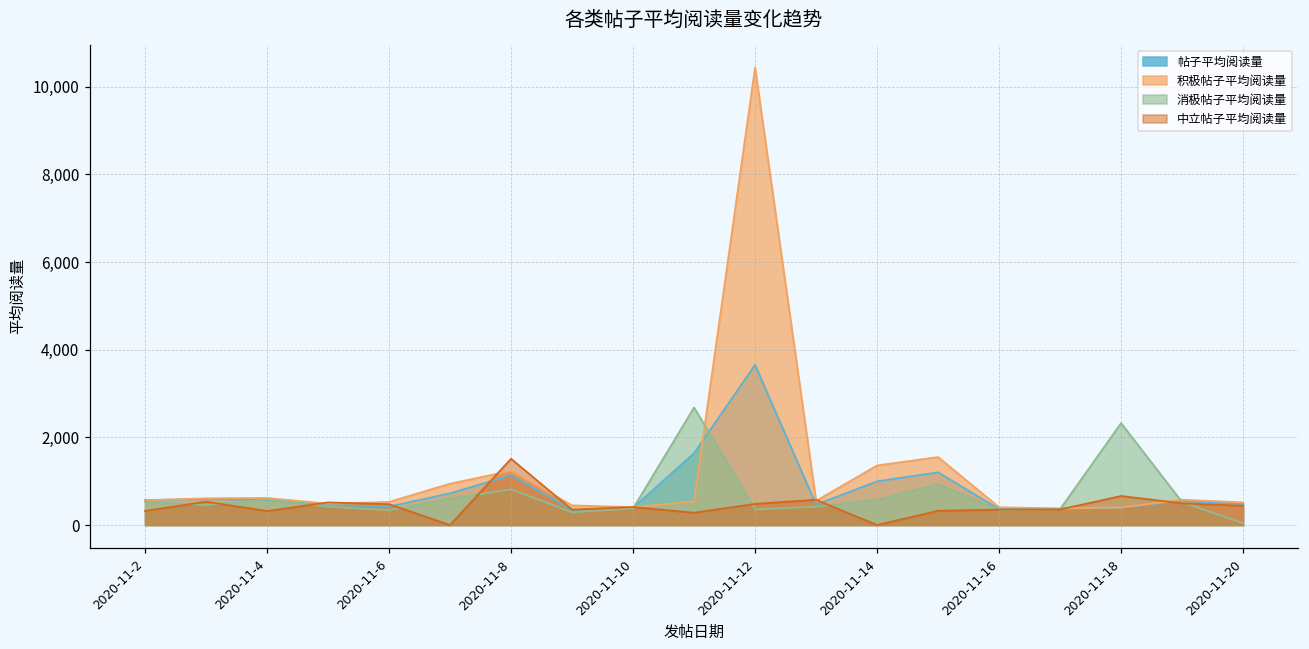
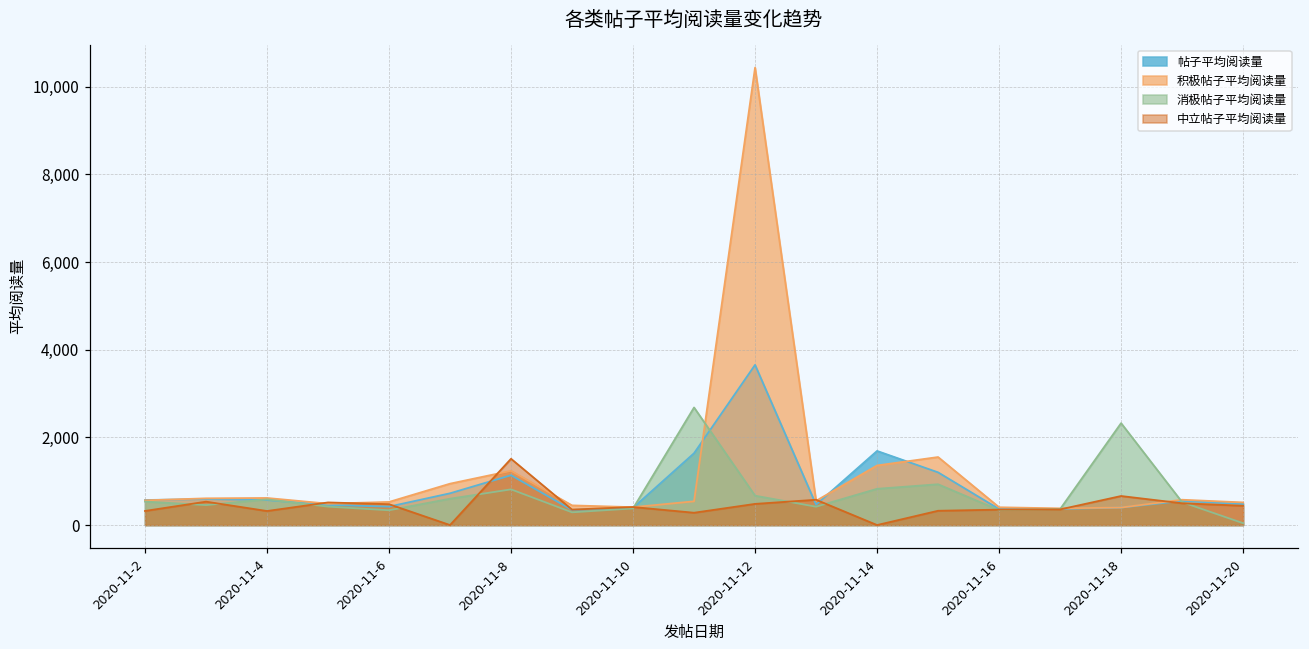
消极帖子平均阅读量, 2020-11-12: 400 -> 700
帖子平均阅读量, 2020-11-14: 1,000 -> 1,700
消极帖子平均阅读量, 2020-11-14: 600 -> 800
